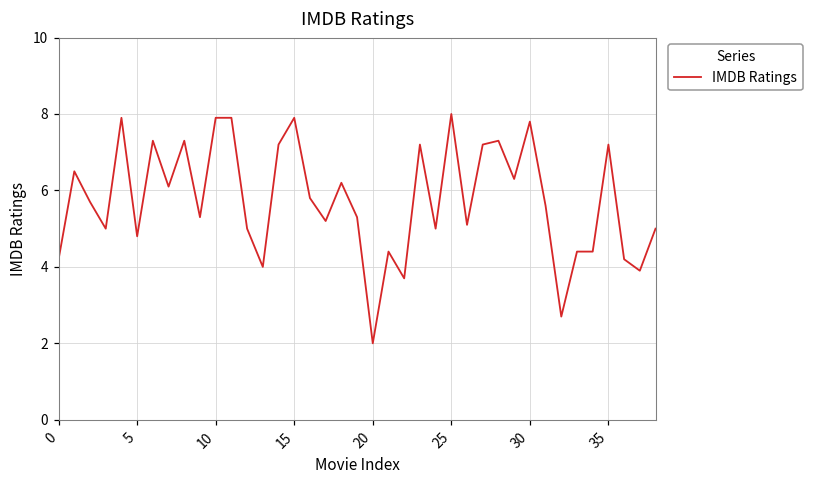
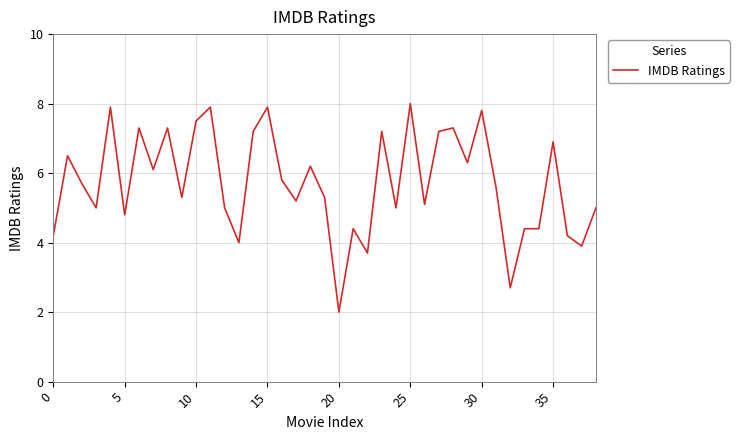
10: 7.9 -> 7.5
35: 7.2 -> 6.9
